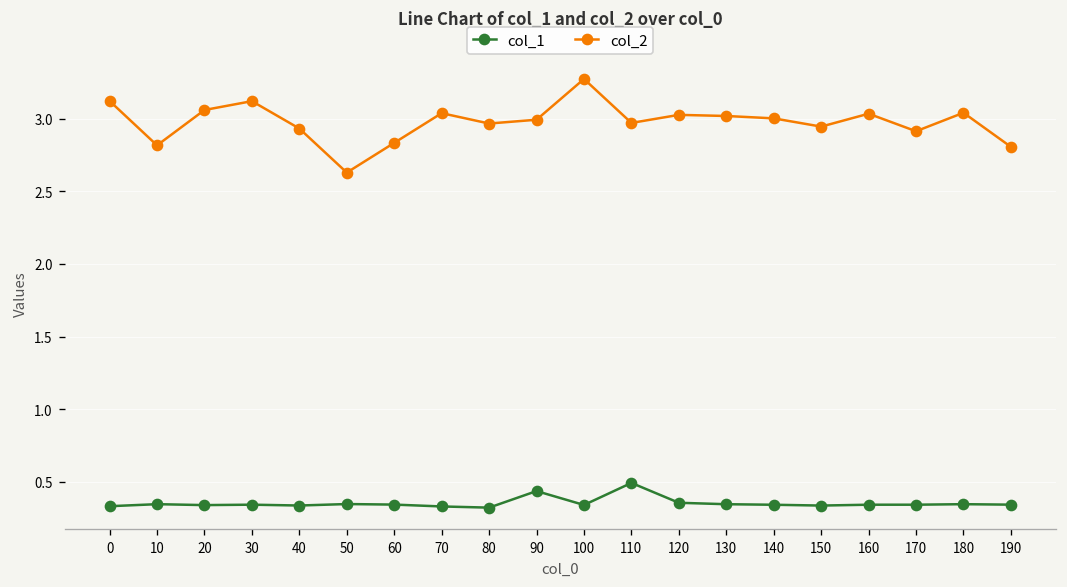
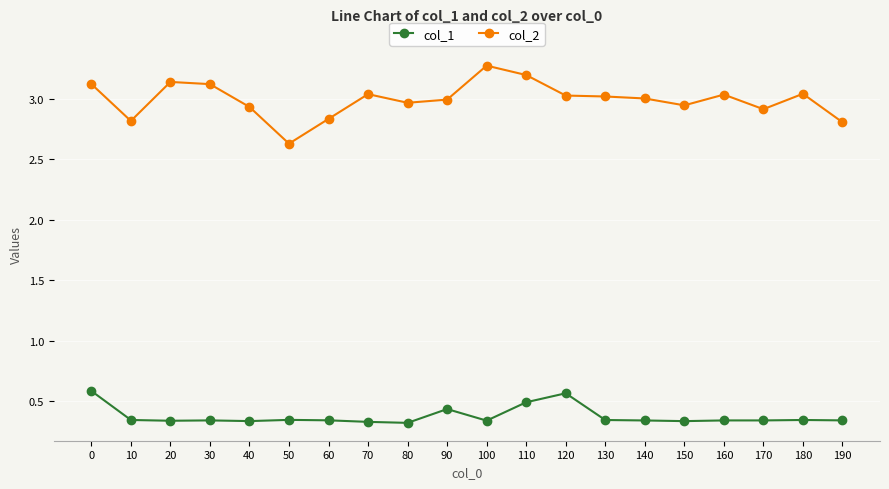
col_1, 0: 0.33 -> 0.59
col_2, 20: 3.06 -> 3.14
col_2, 110: 2.97 -> 3.20
col_1, 120: 0.36 -> 0.57
